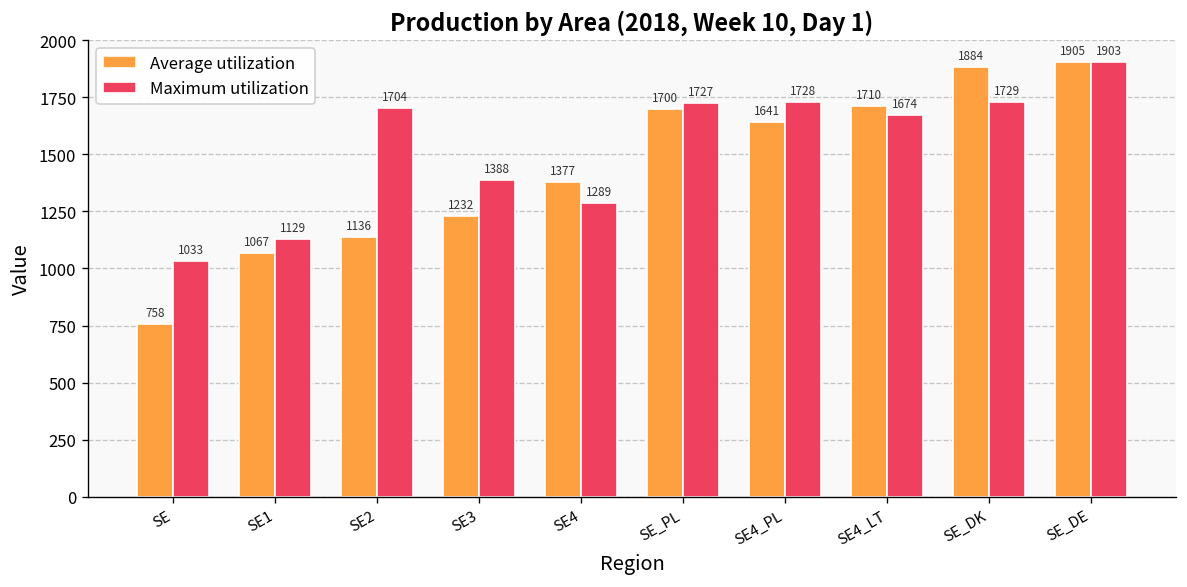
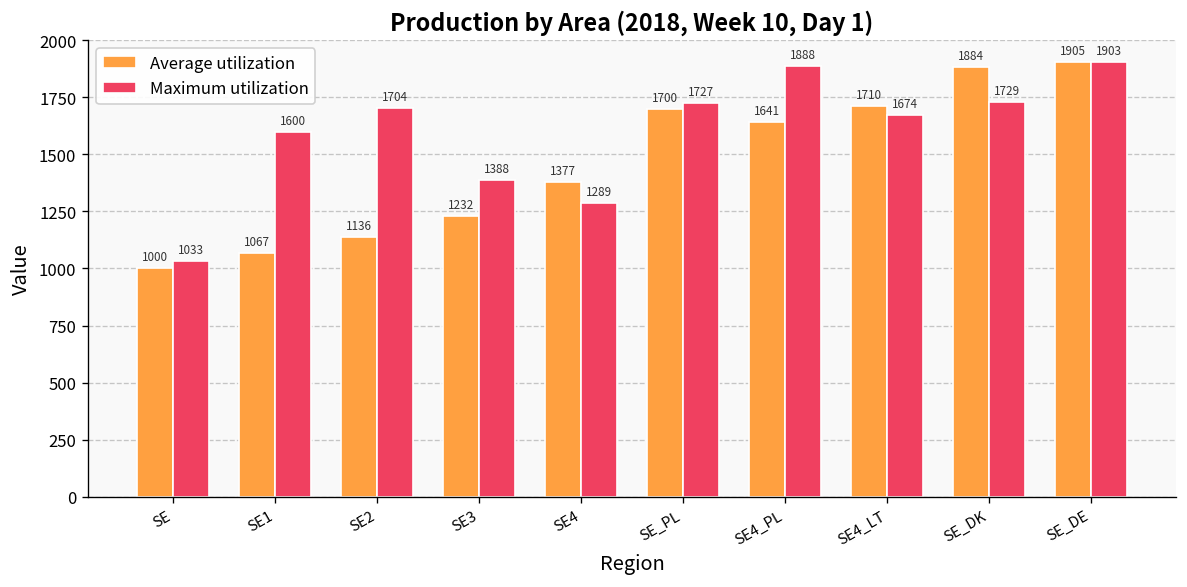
Average utilization, SE: 758 -> 1000
Maximum utilization, SE1: 1129 -> 1600
Maximum utilization, SE4_PL: 1728 -> 1888
